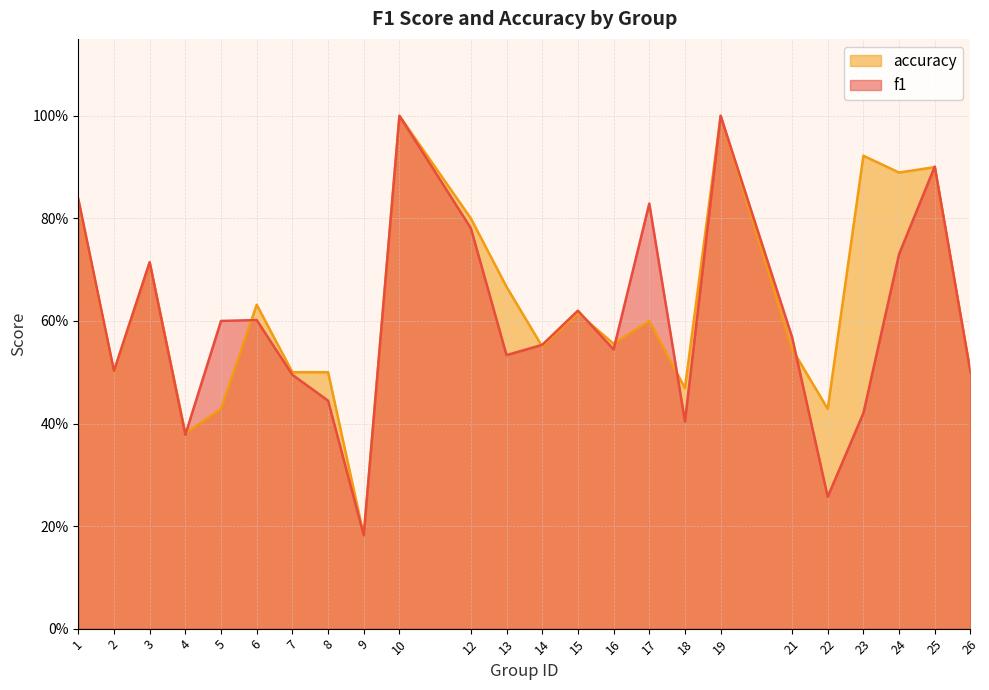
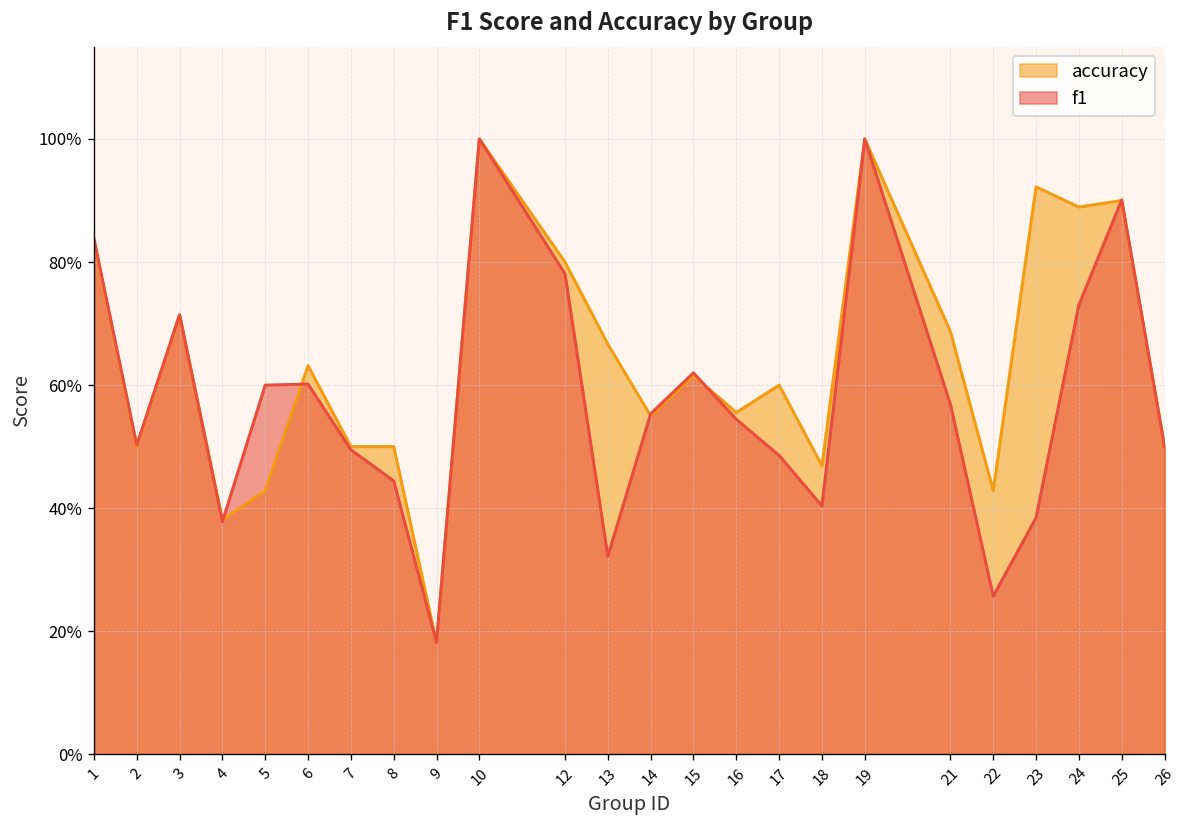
f1, 13: 53% -> 32%
f1, 17: 83% -> 49%
accuracy, 21: 55% -> 69%
f1, 23: 42% -> 38%
